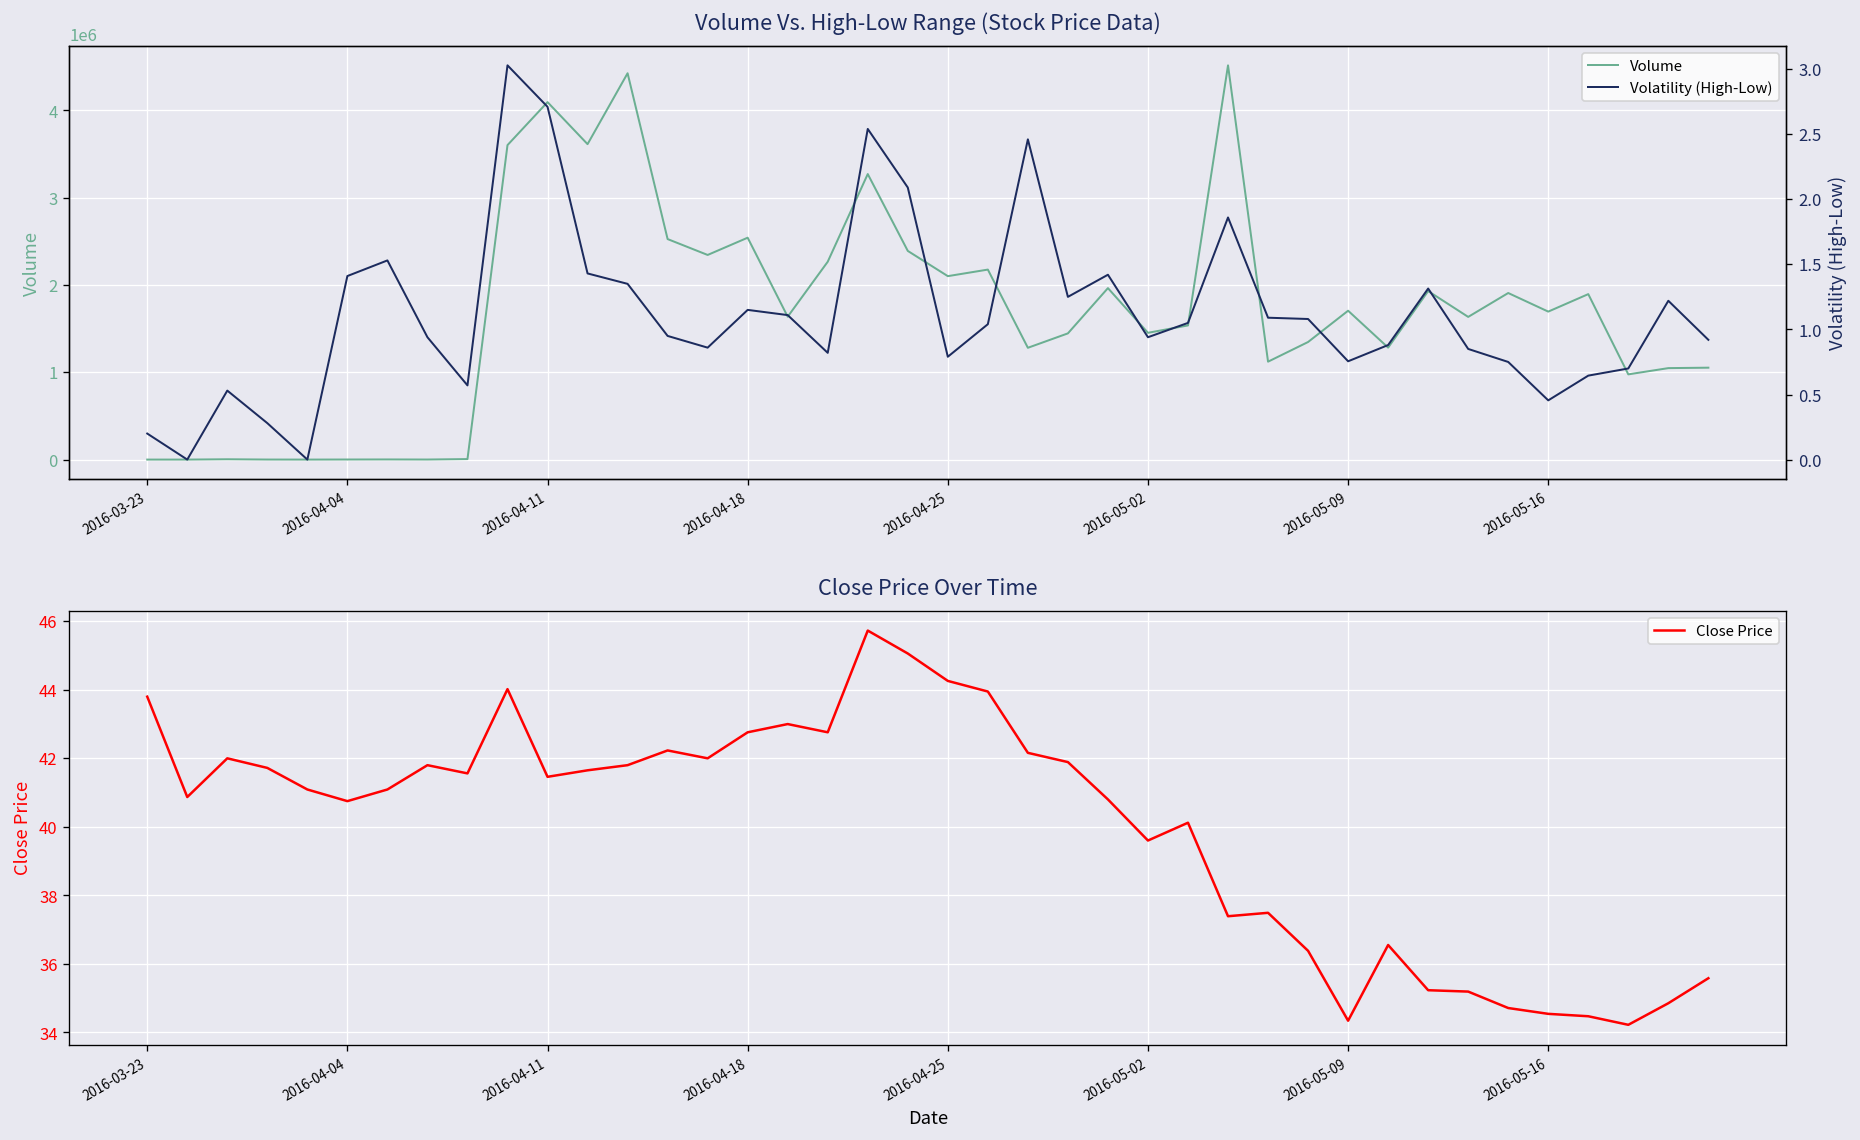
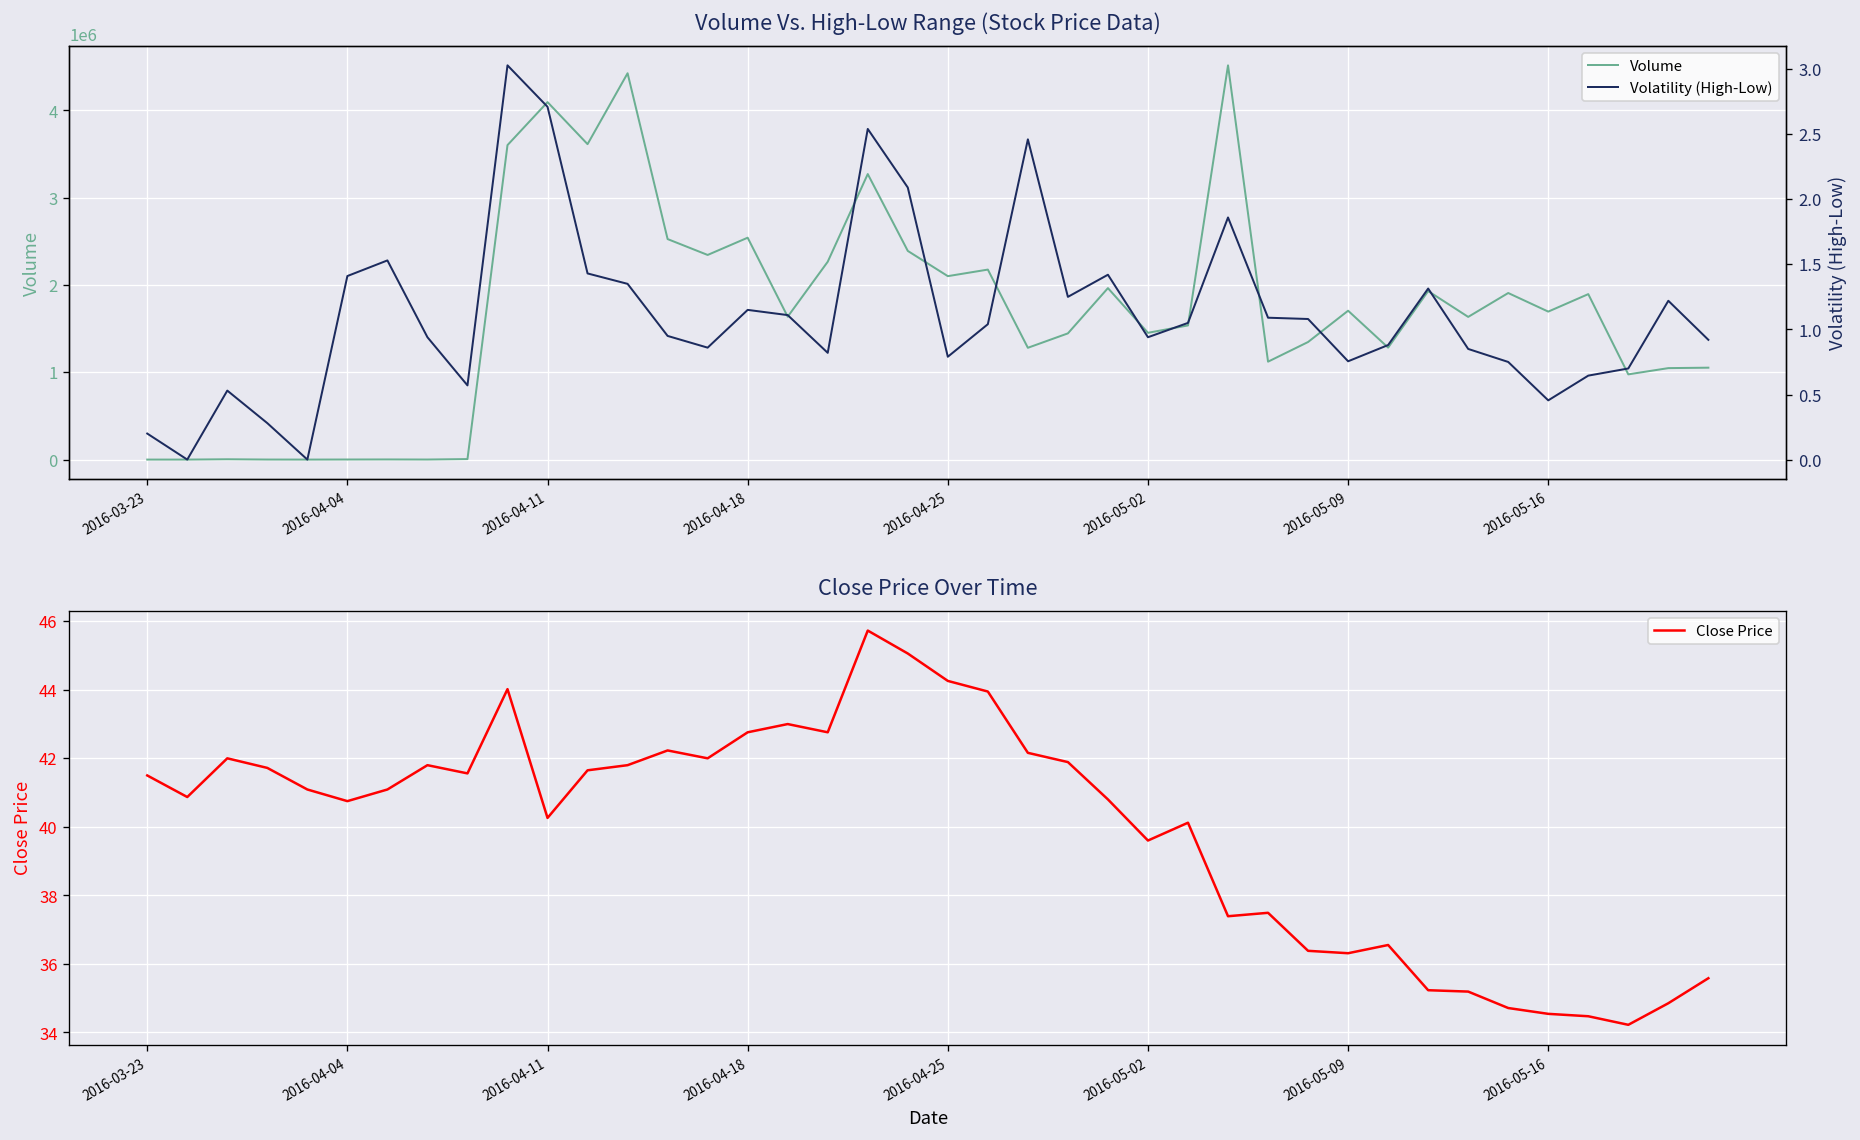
Close Price Over Time, 2016-03-23: 43.8 -> 41.5
Close Price Over Time, 2016-04-11: 41.5 -> 40.3
Close Price Over Time, 2016-05-09: 34.3 -> 36.3
